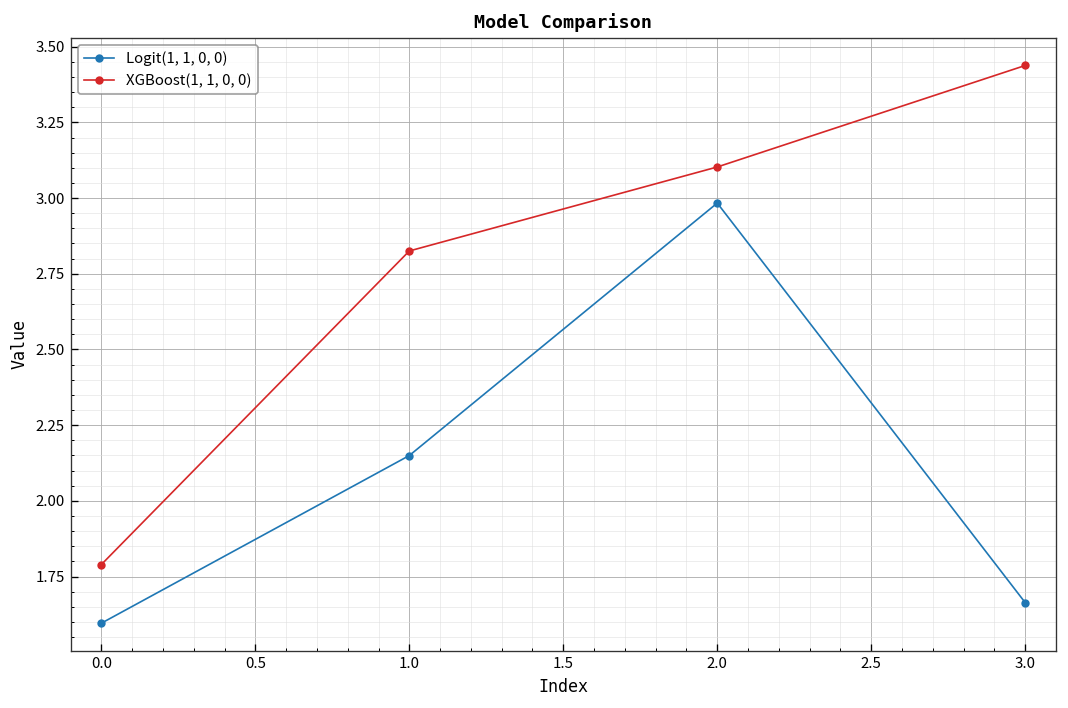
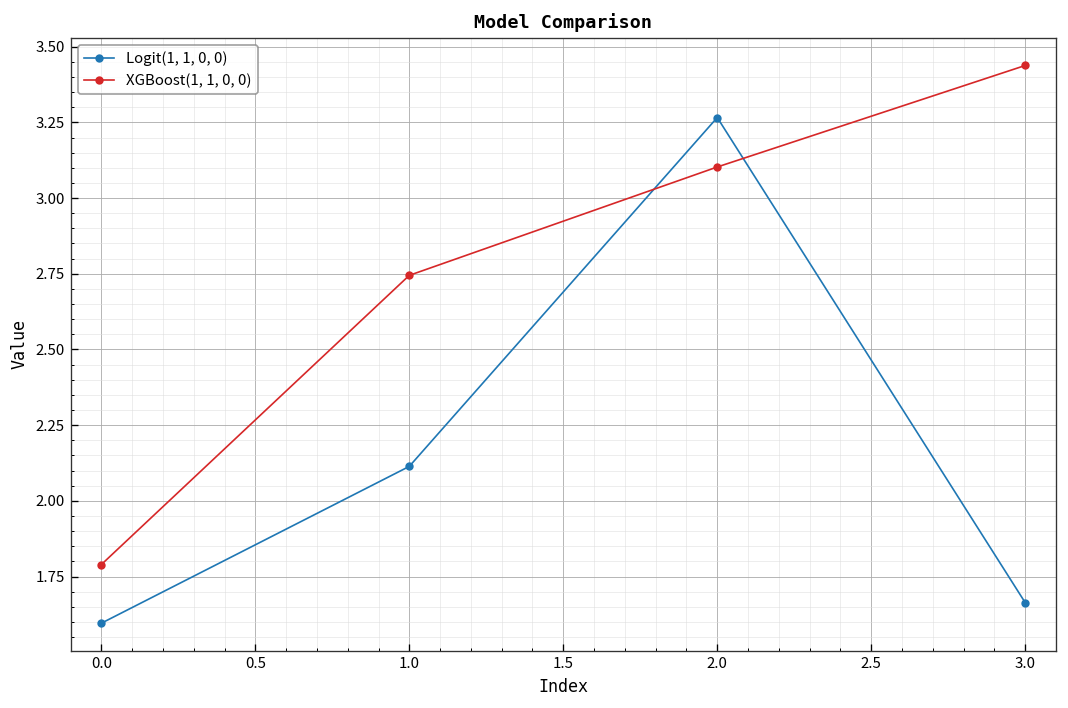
Logit(1, 1, 0, 0), 1.0: 2.15 -> 2.11
XGBoost(1, 1, 0, 0), 1.0: 2.83 -> 2.74
Logit(1, 1, 0, 0), 2.0: 2.98 -> 3.27
